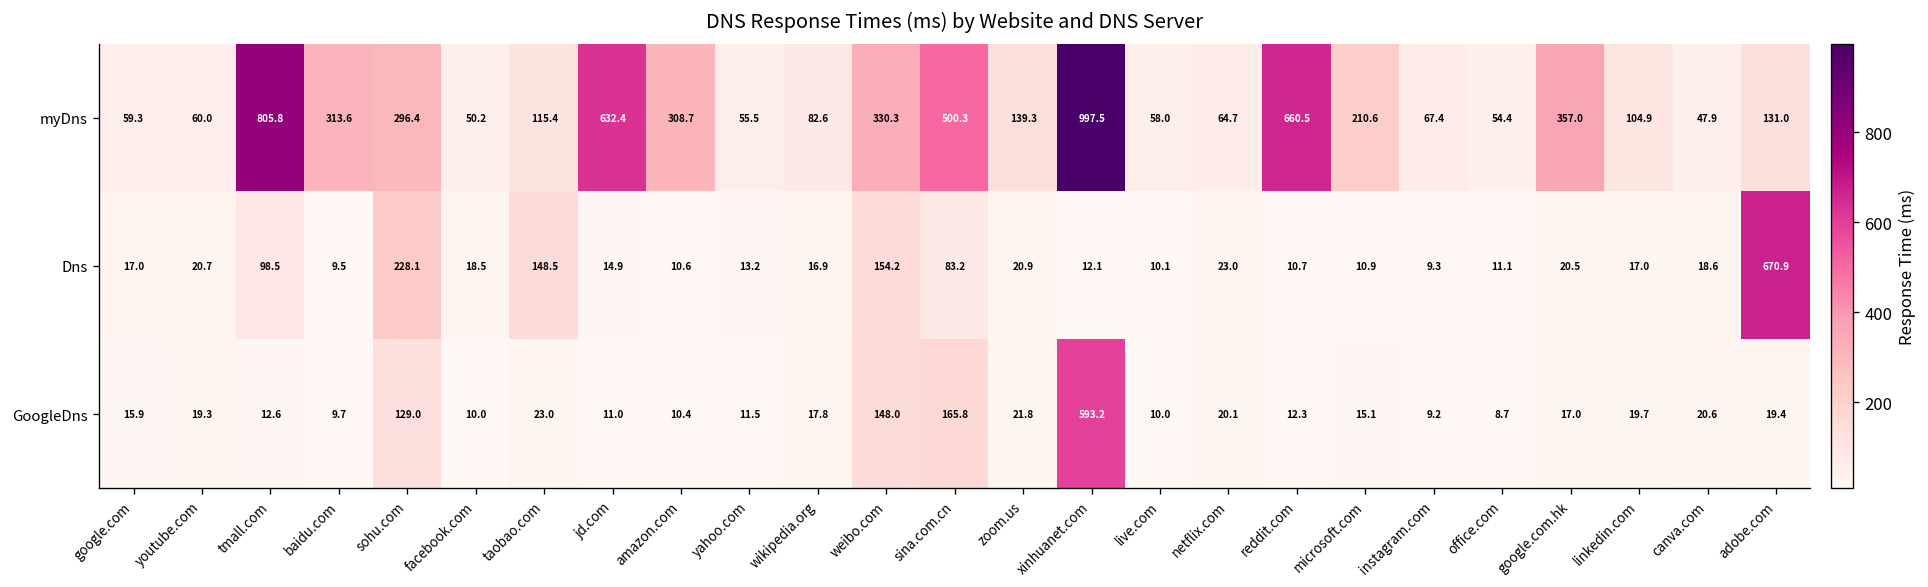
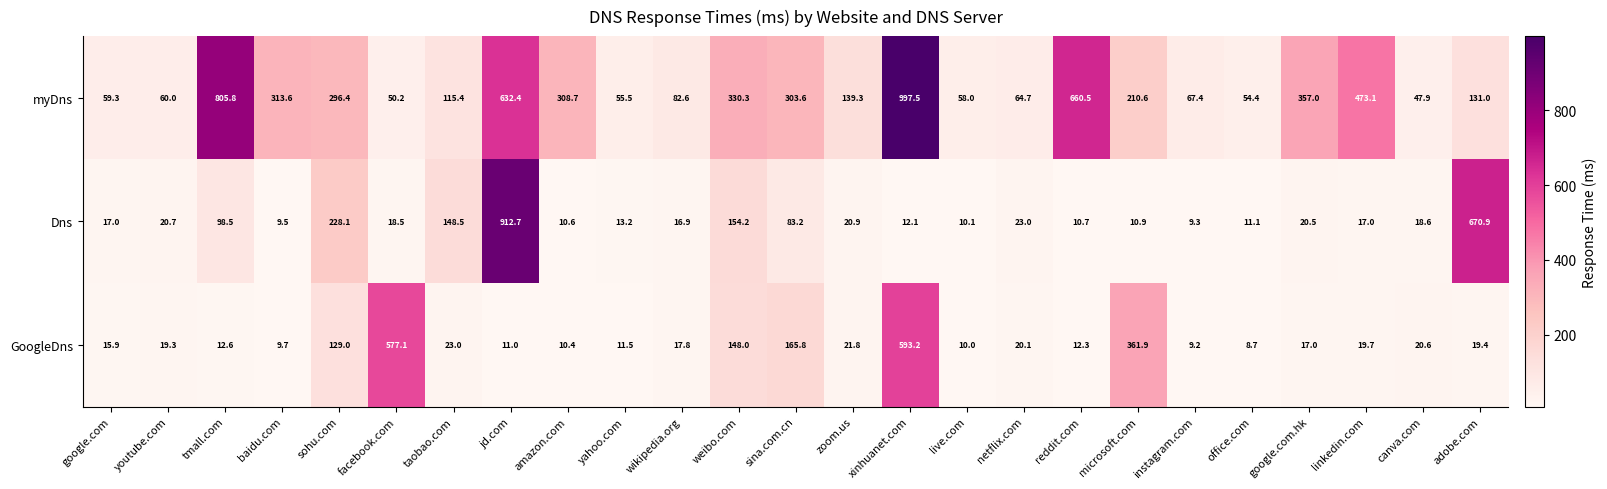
myDns, sina.com.cn: 500.3 -> 303.6
myDns, linkedin.com: 104.9 -> 473.1
Dns, jd.com: 14.9 -> 912.7
GoogleDns, facebook.com: 10.0 -> 577.1
GoogleDns, microsoft.com: 15.1 -> 361.9
